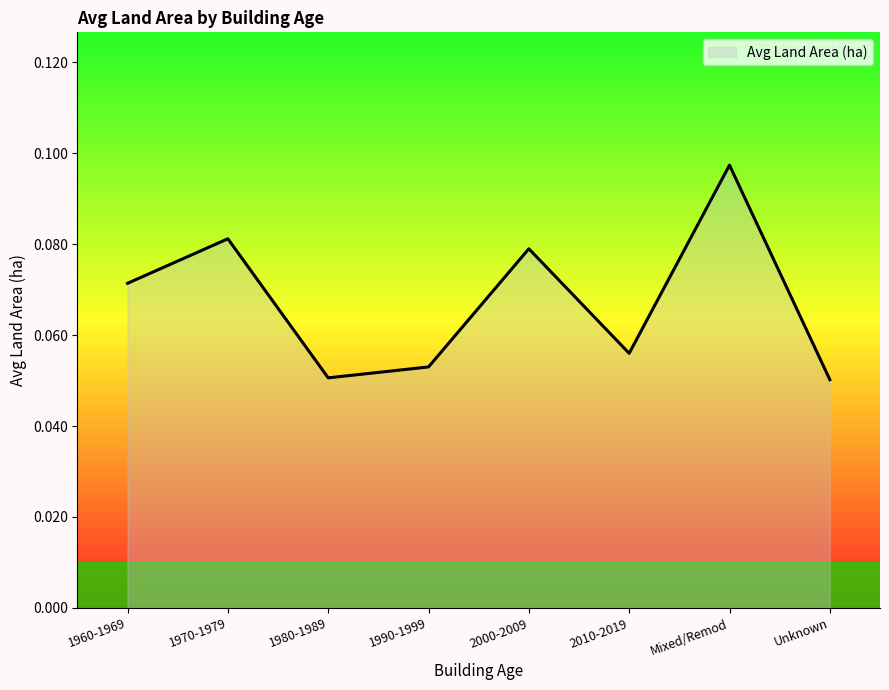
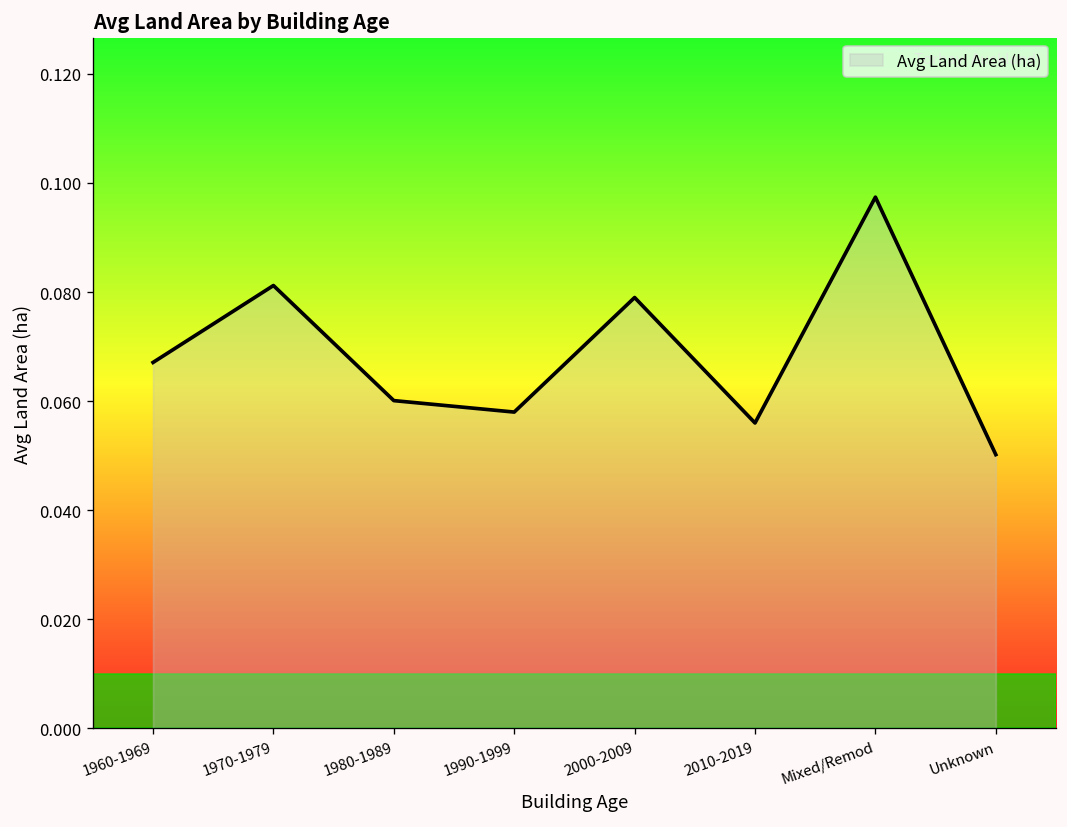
1960-1969: 0.071 -> 0.067
1980-1989: 0.051 -> 0.060
1990-1999: 0.053 -> 0.058
